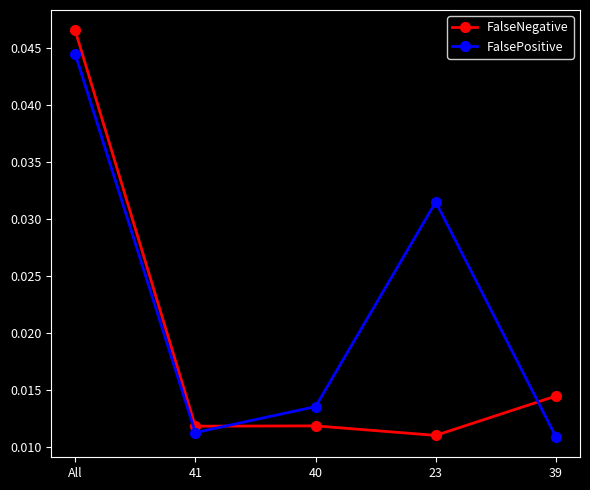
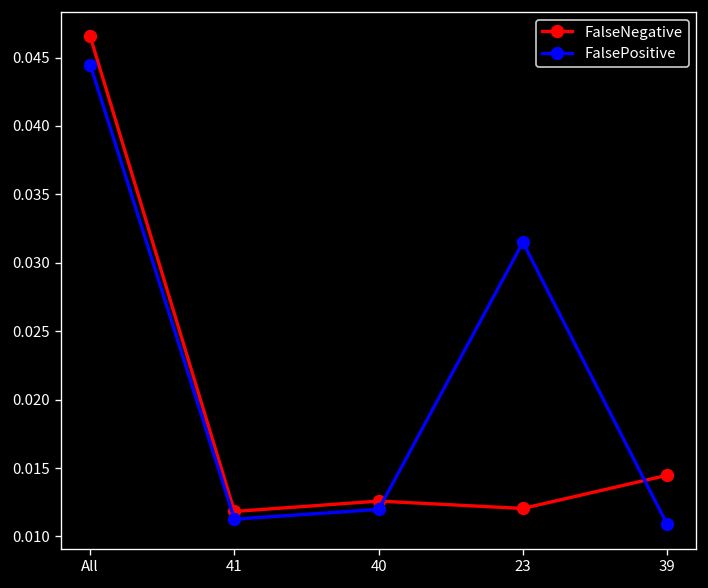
FalseNegative, 40: 0.0119 -> 0.0126
FalsePositive, 40: 0.0135 -> 0.0120
FalseNegative, 23: 0.0110 -> 0.0120
